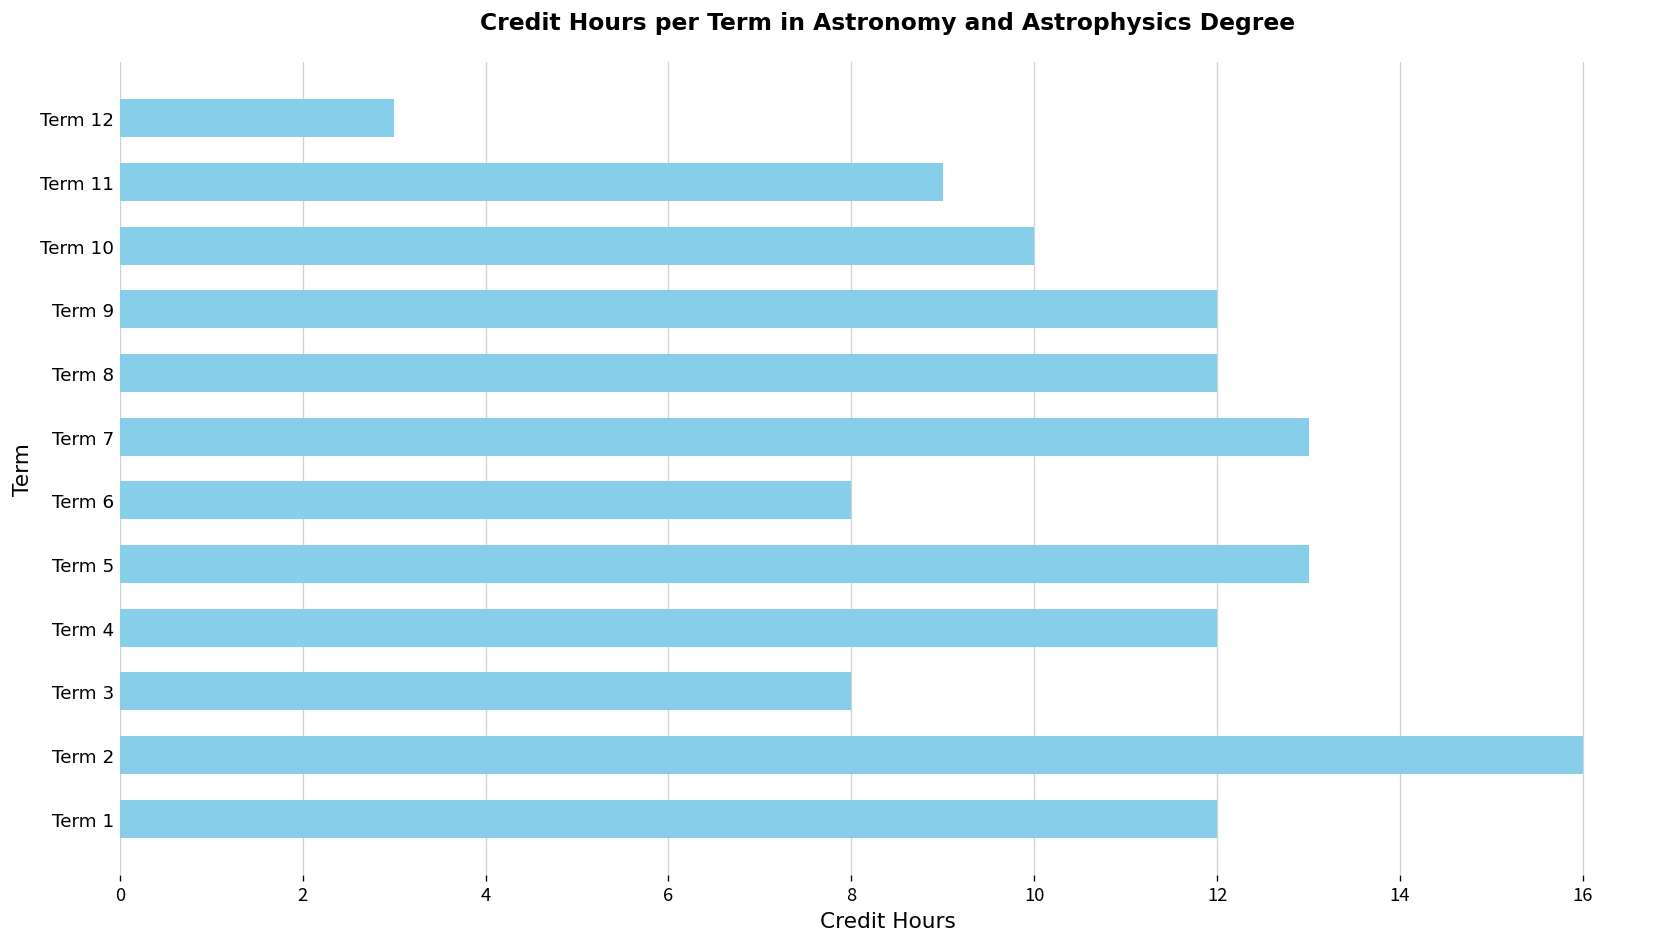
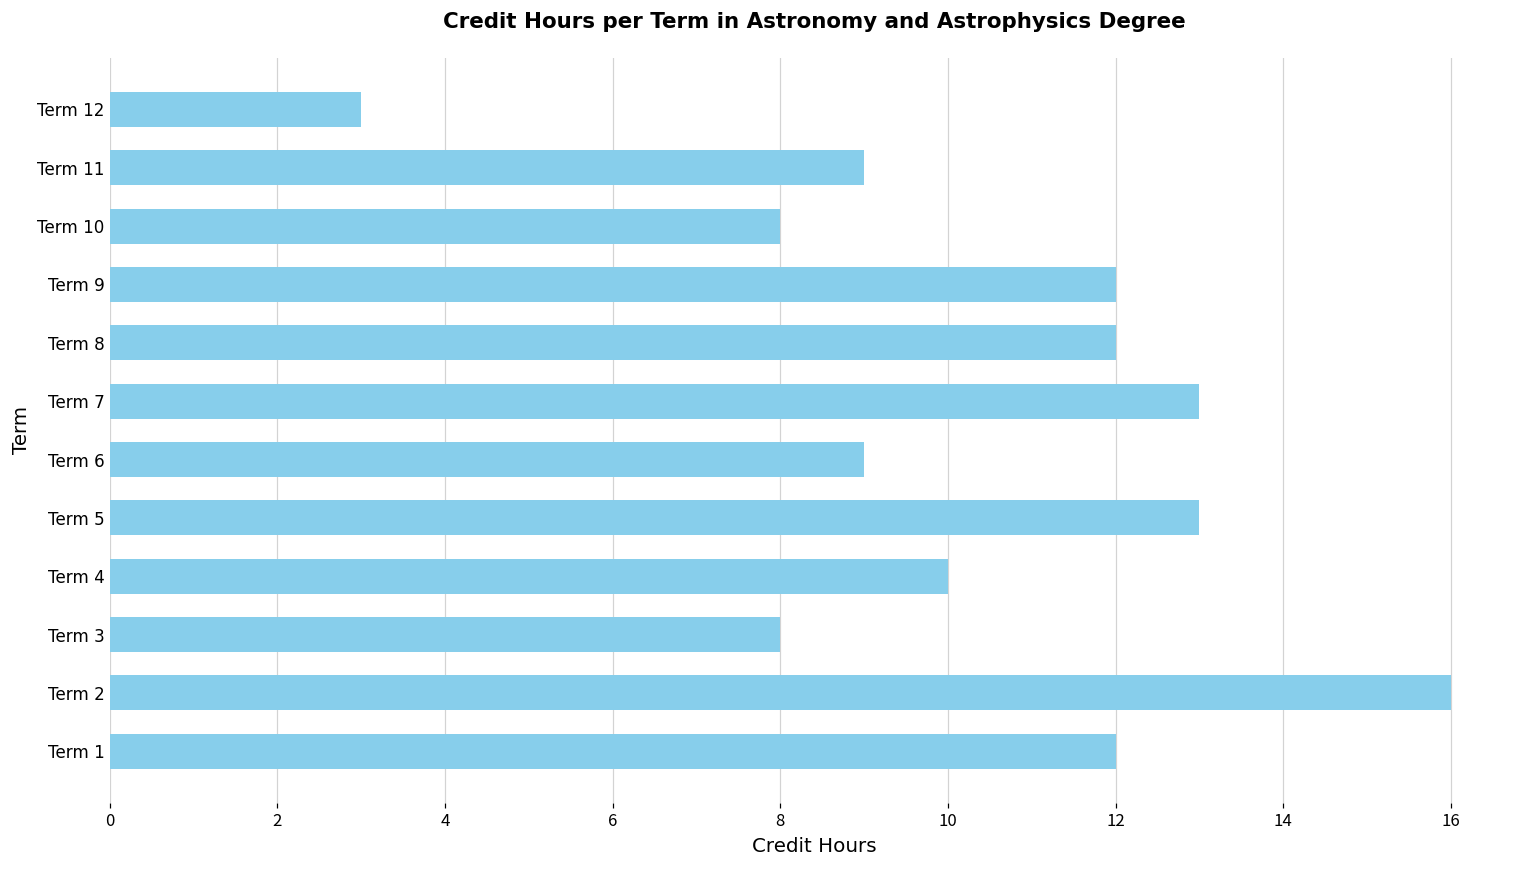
Term 10: 10 -> 8
Term 6: 8 -> 9
Term 4: 12 -> 10
